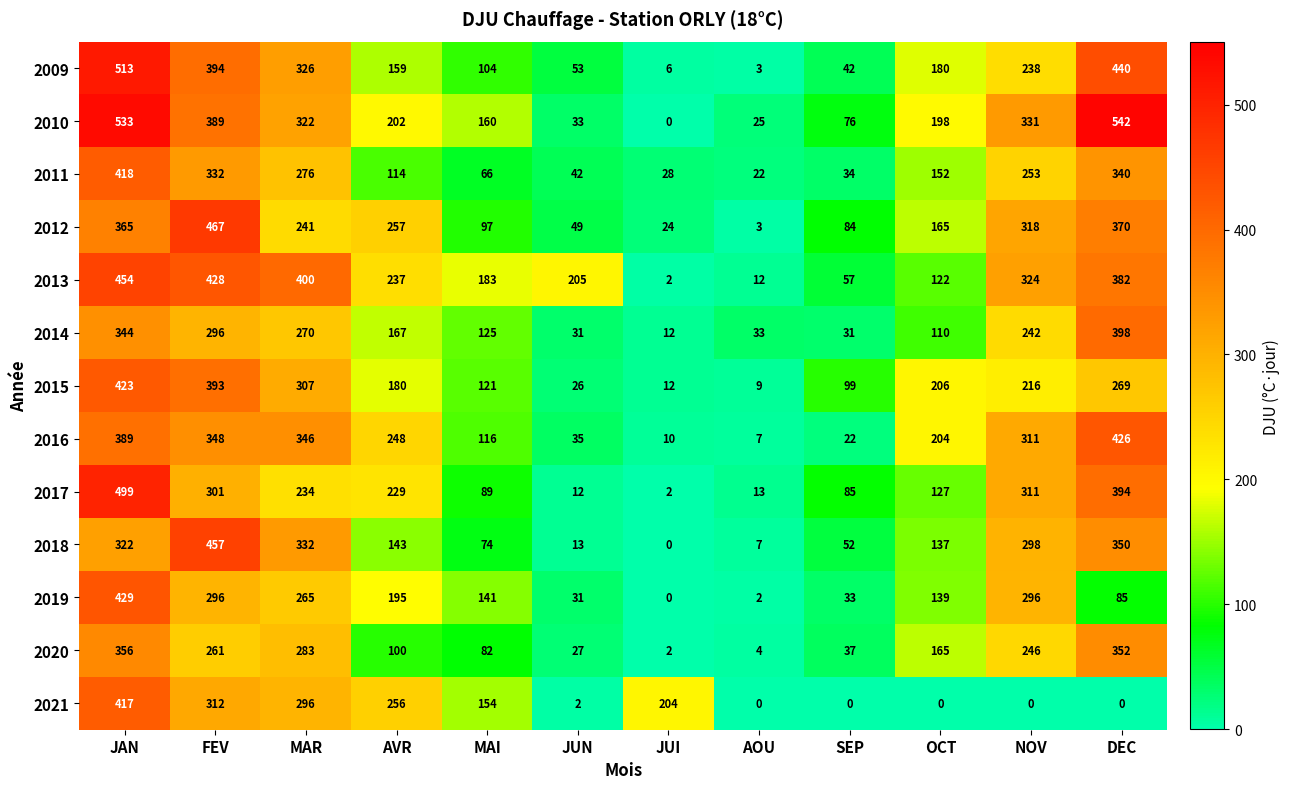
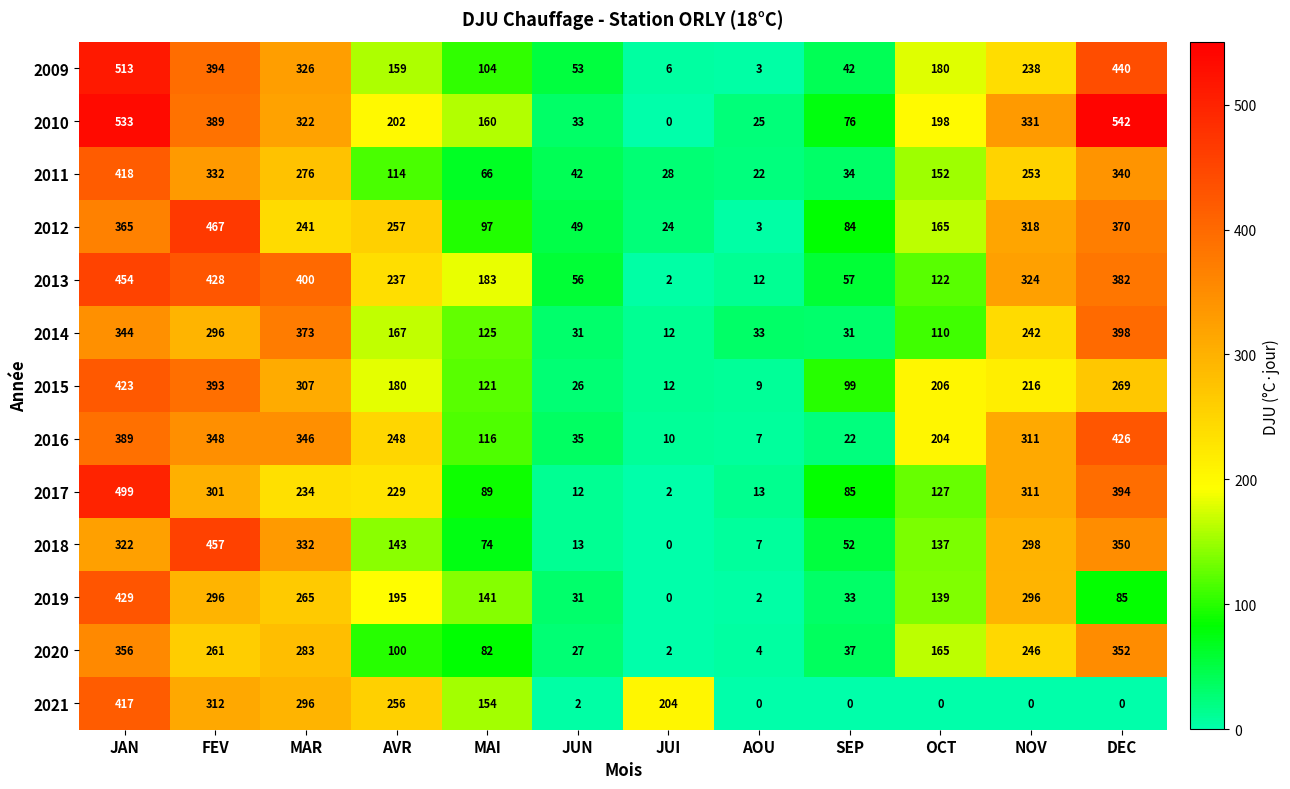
2013, JUN: 205 -> 56
2014, MAR: 270 -> 373
